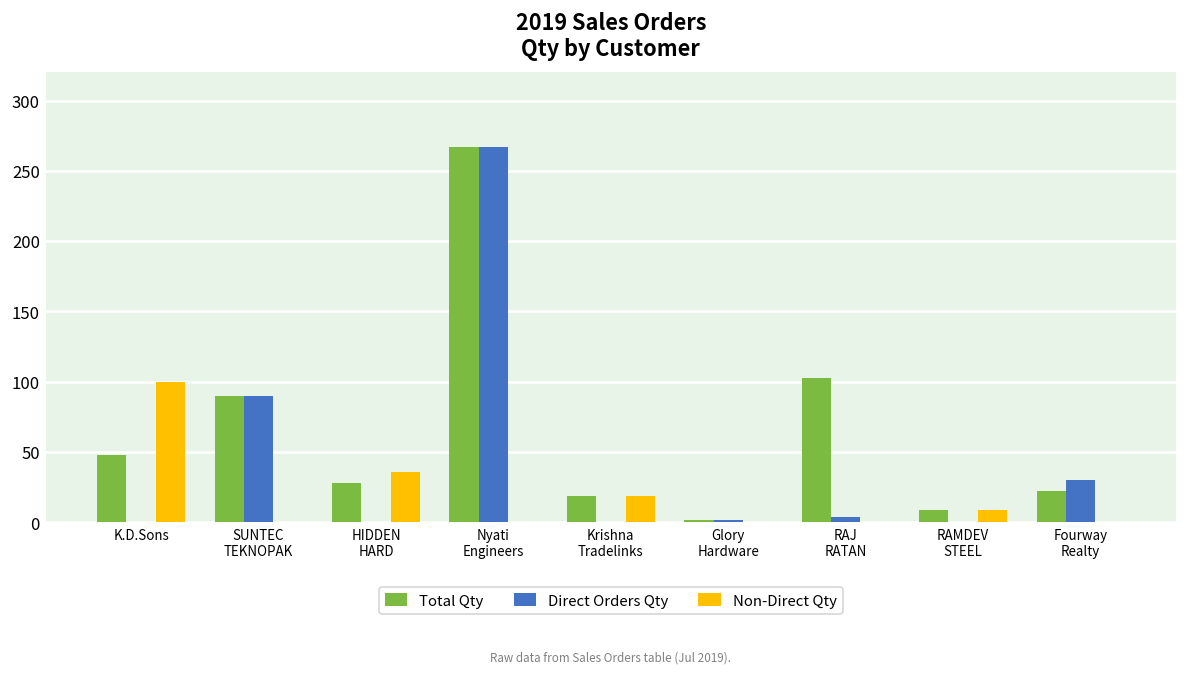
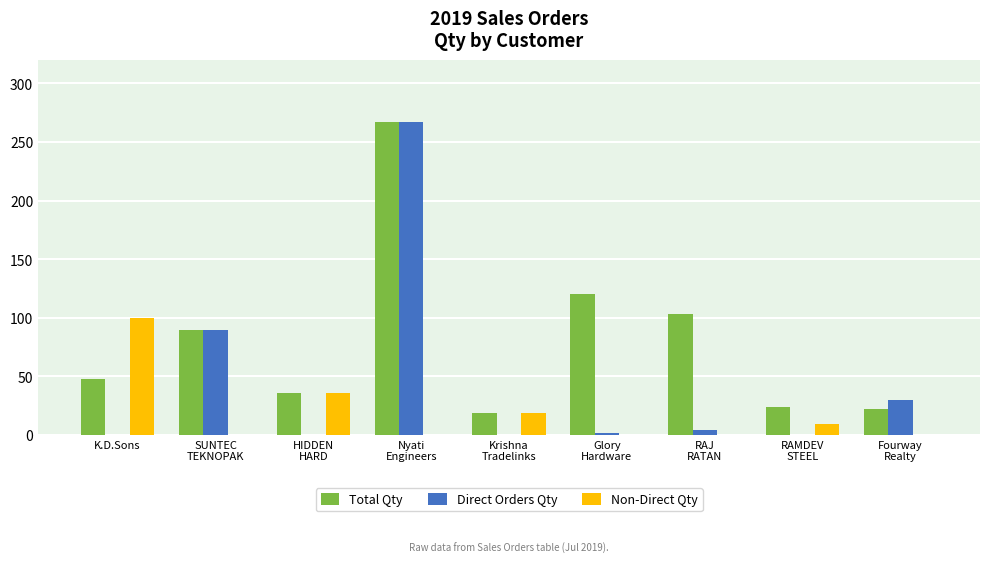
Total Qty, HIDDEN HARD: 28 -> 36
Total Qty, Glory Hardware: 2 -> 120
Total Qty, RAMDEV STEEL: 9 -> 24
